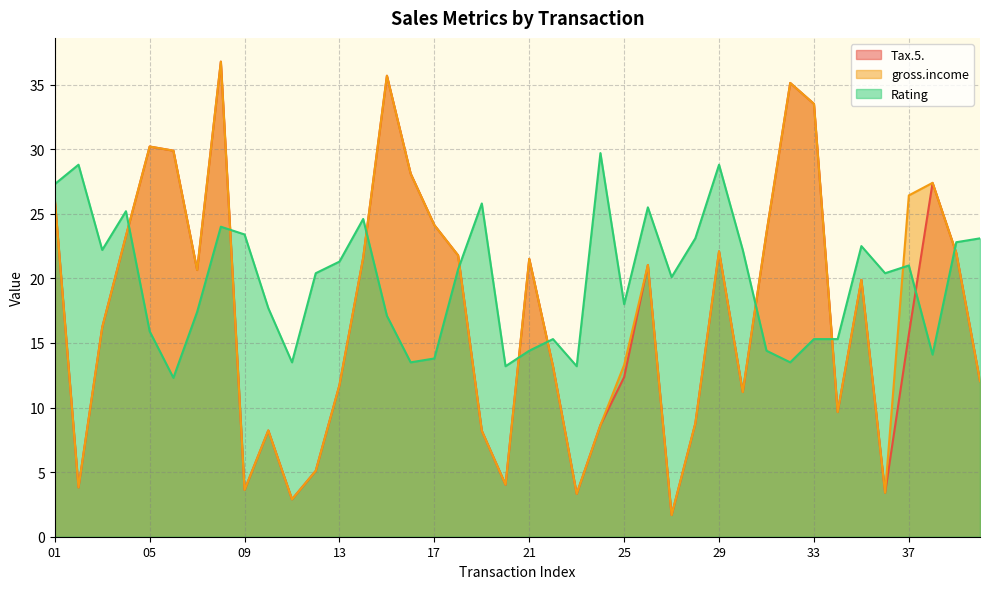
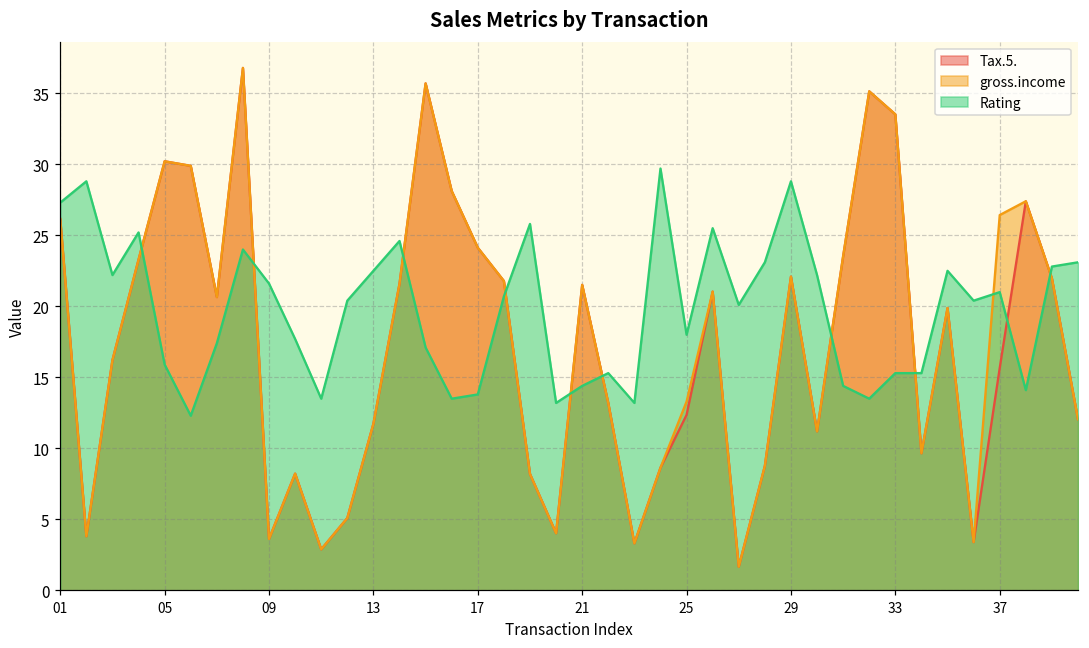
Rating, 09: 23.4 -> 21.6
Rating, 13: 21.3 -> 22.5
